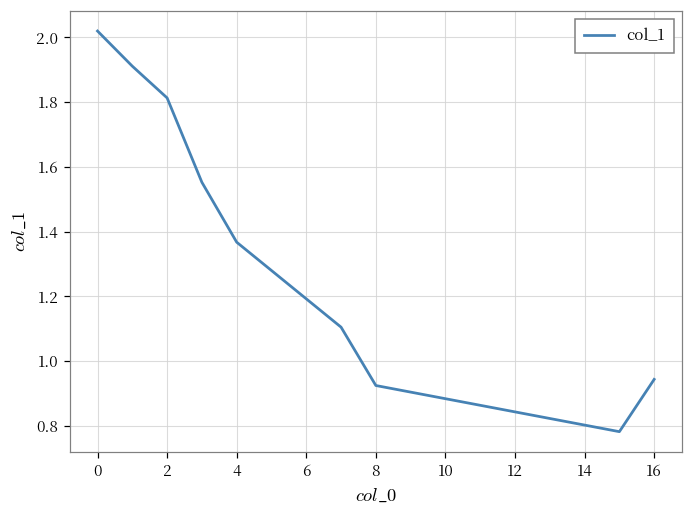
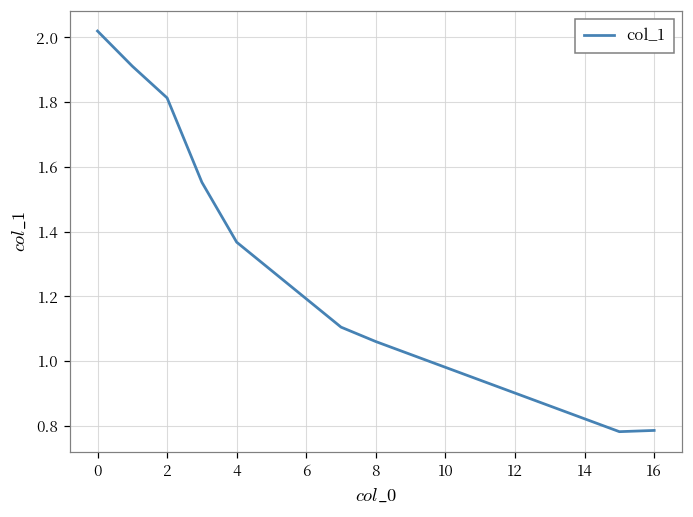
8: 0.92 -> 1.06
16: 0.94 -> 0.79
